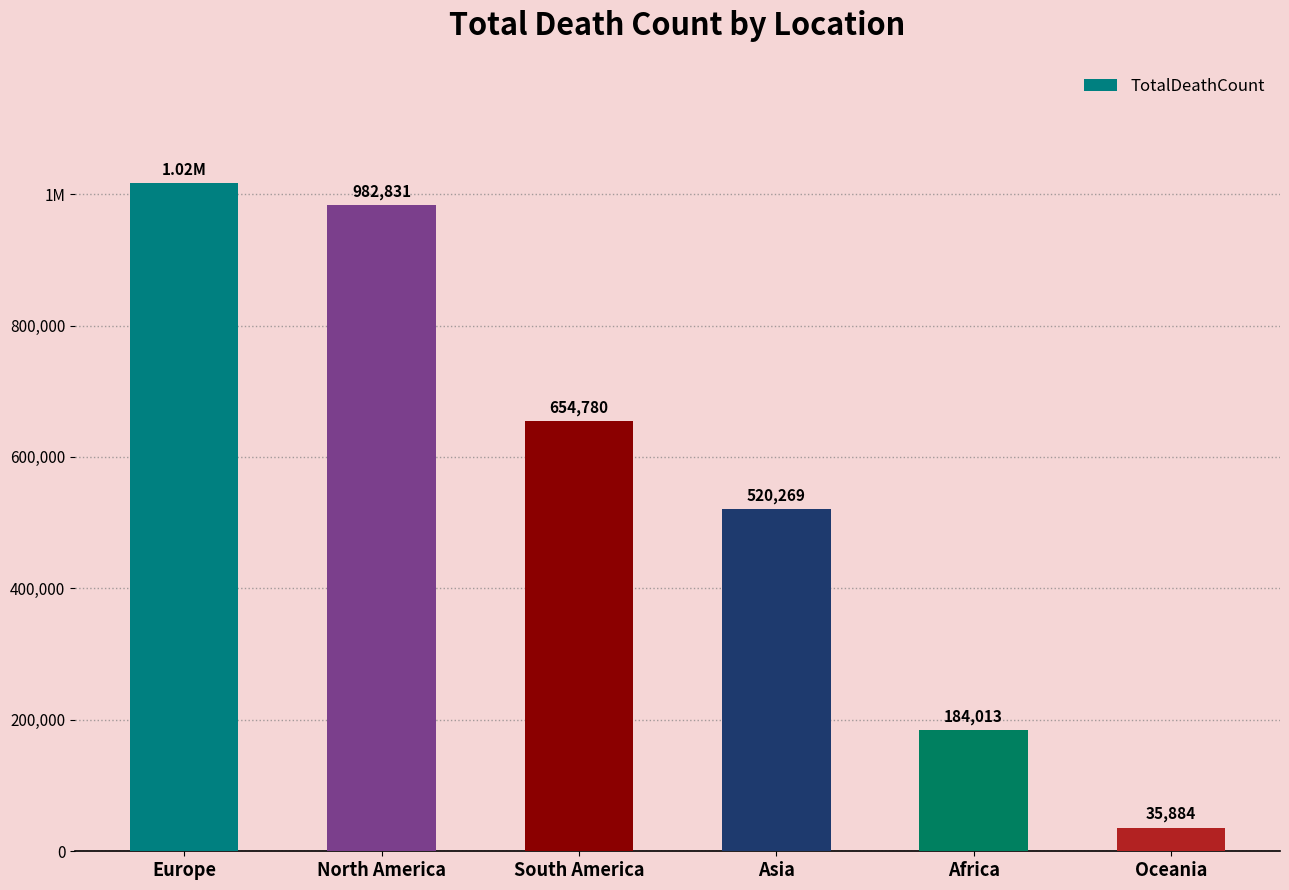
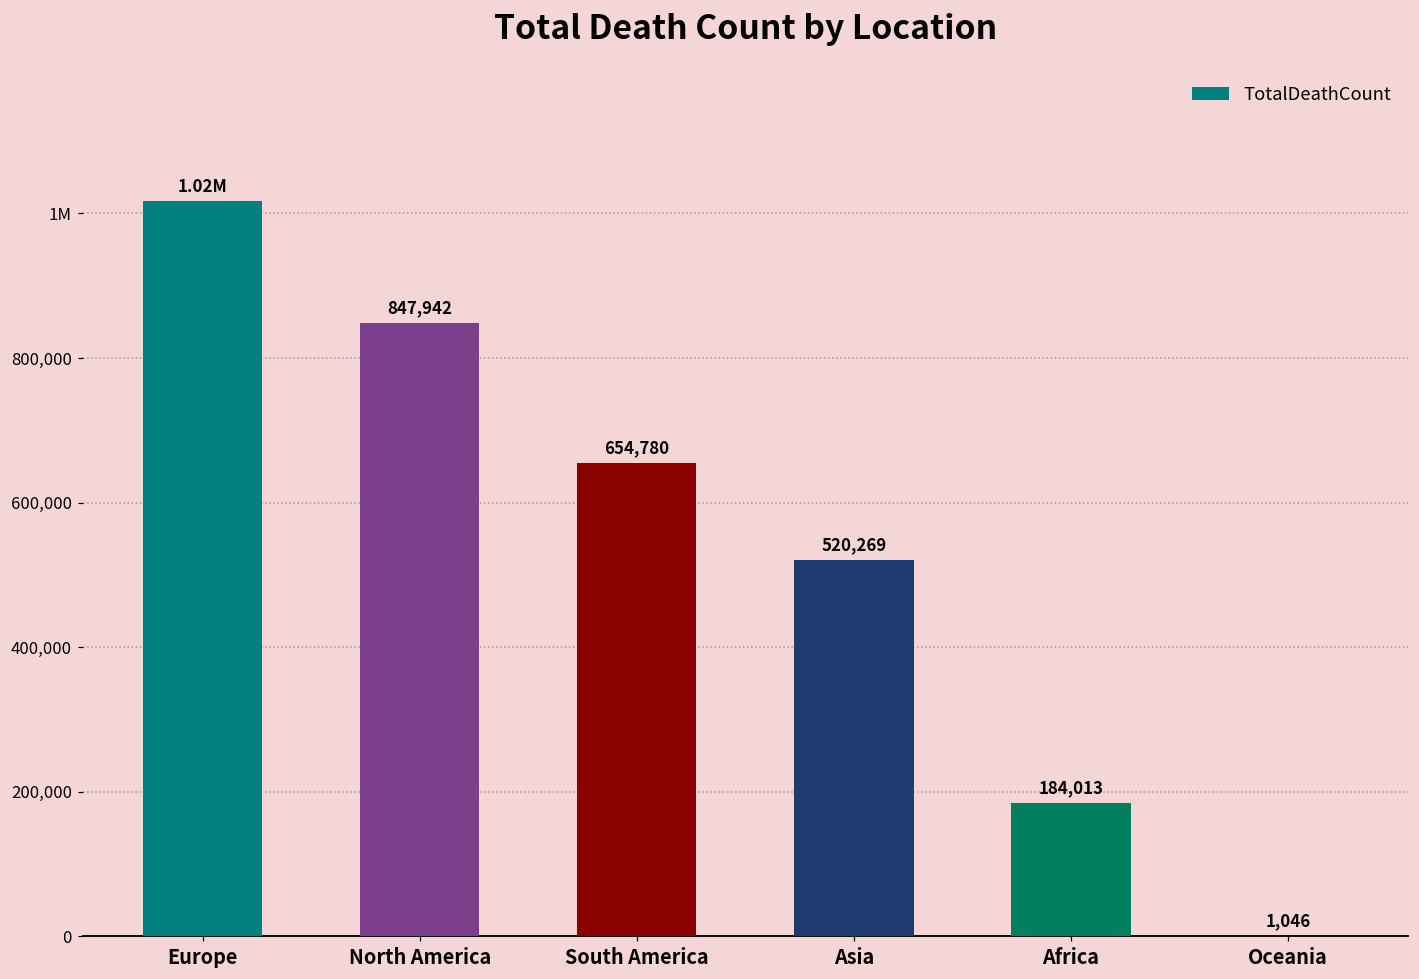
North America: 982,831 -> 847,942
Oceania: 35,884 -> 1,046
